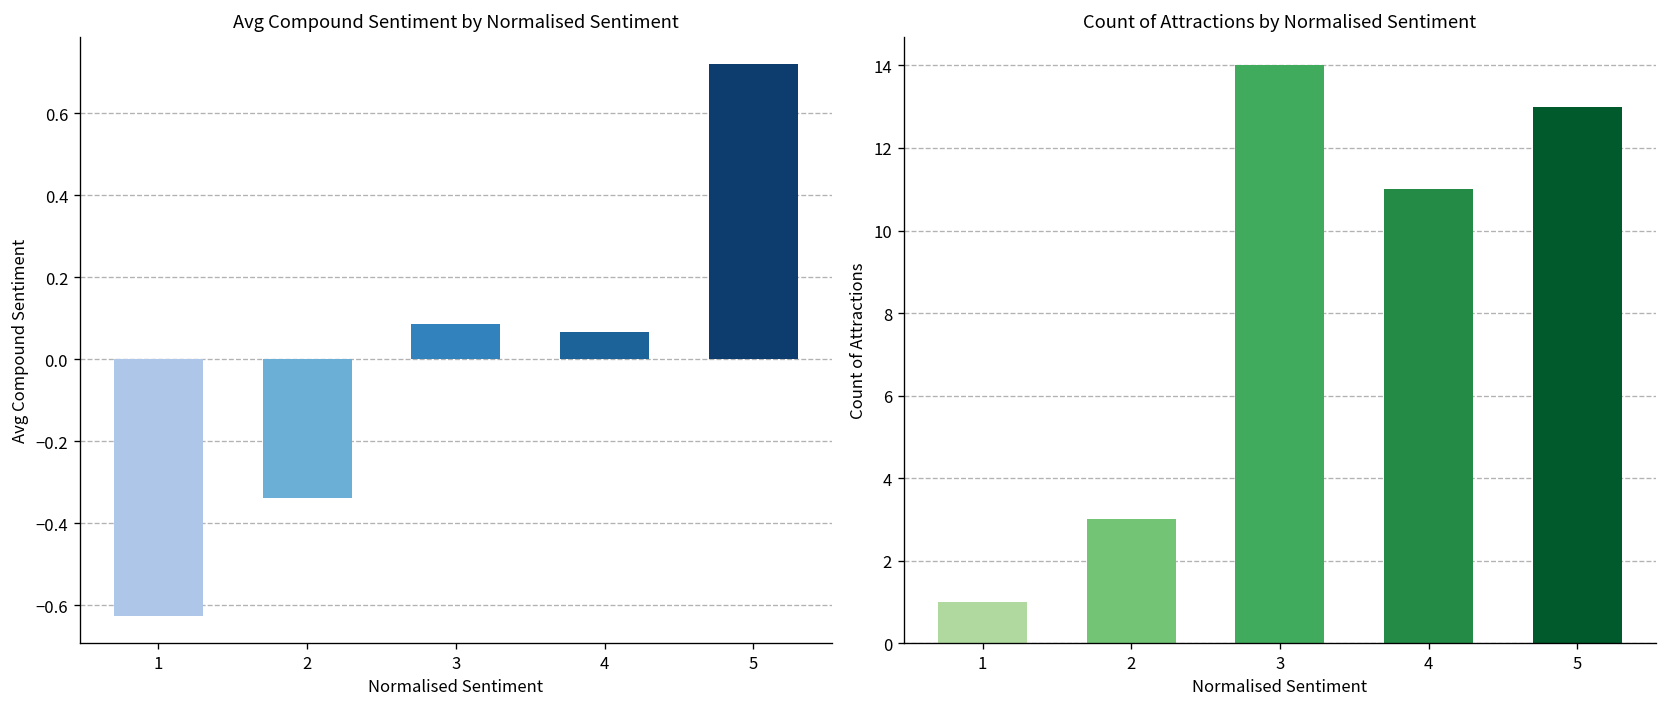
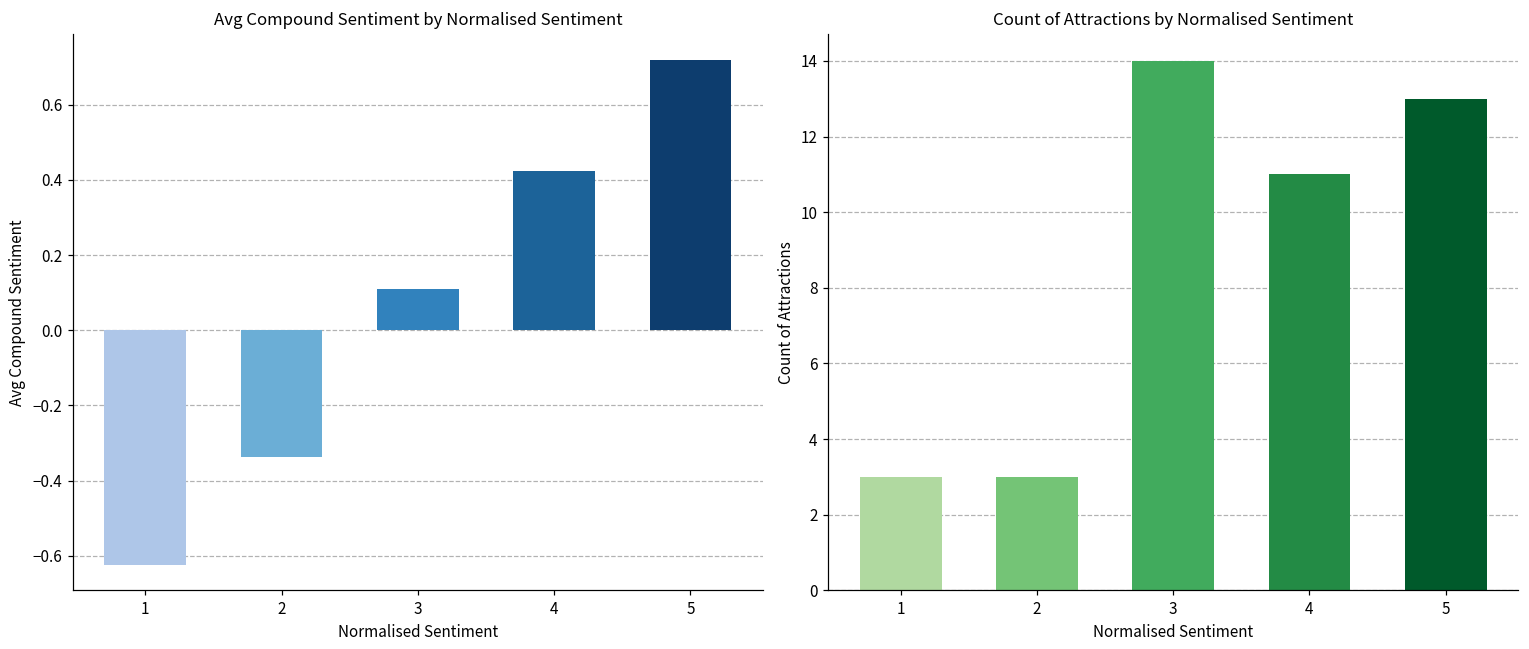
Avg Compound Sentiment by Normalised Sentiment, 3: 0.08 -> 0.11
Avg Compound Sentiment by Normalised Sentiment, 4: 0.07 -> 0.42
Count of Attractions by Normalised Sentiment, 1: 1 -> 3
